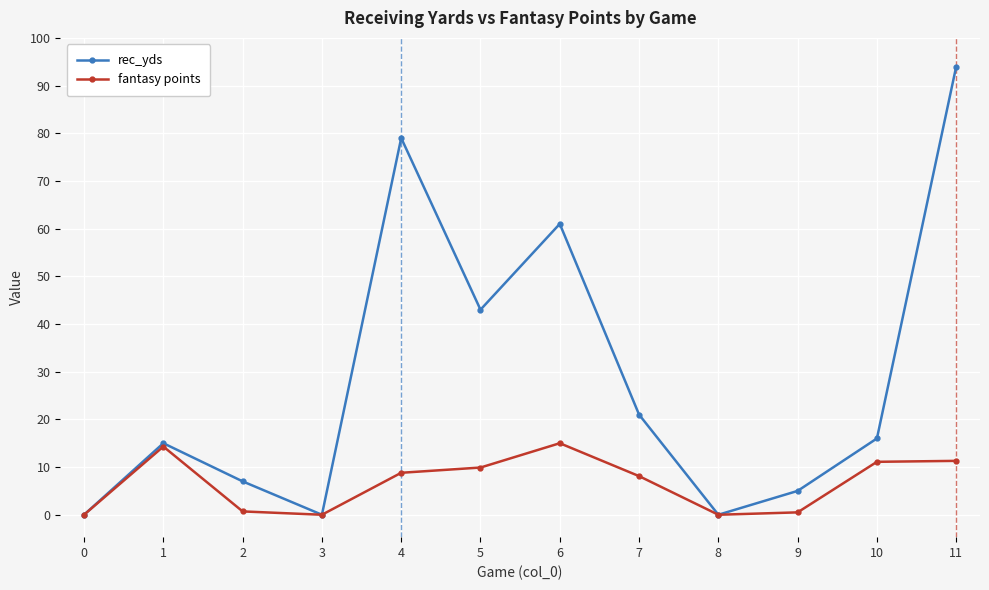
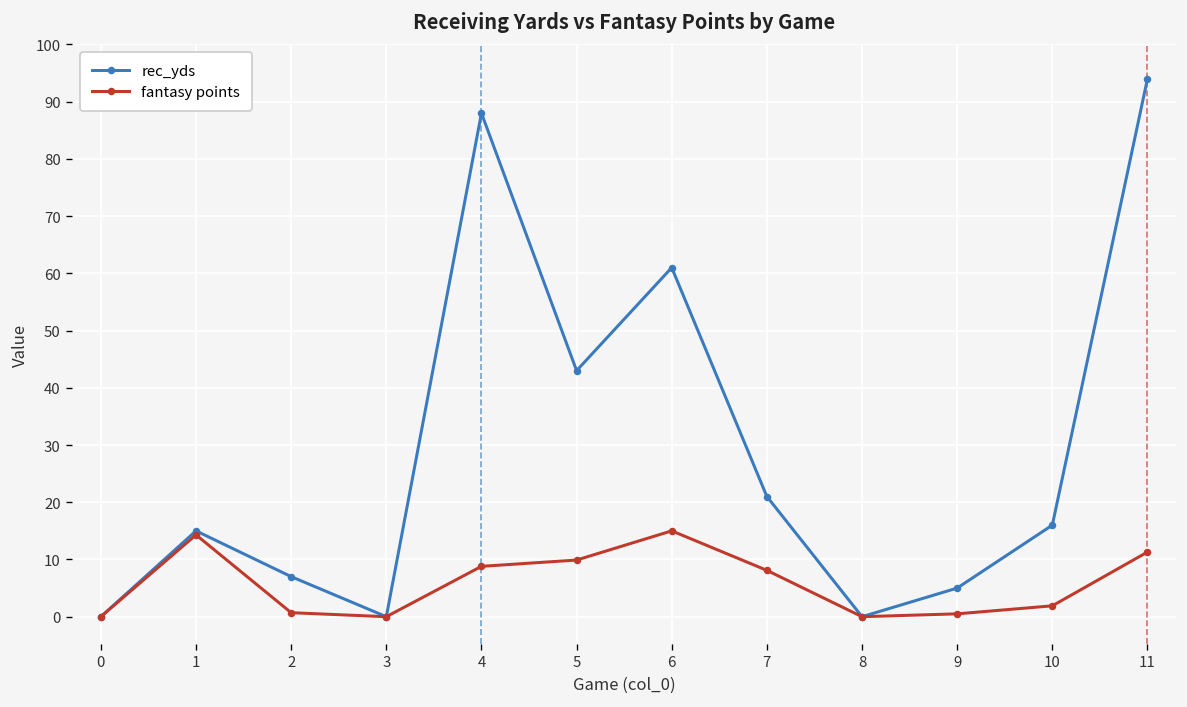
rec_yds, 4: 79 -> 88
fantasy points, 10: 11 -> 2
